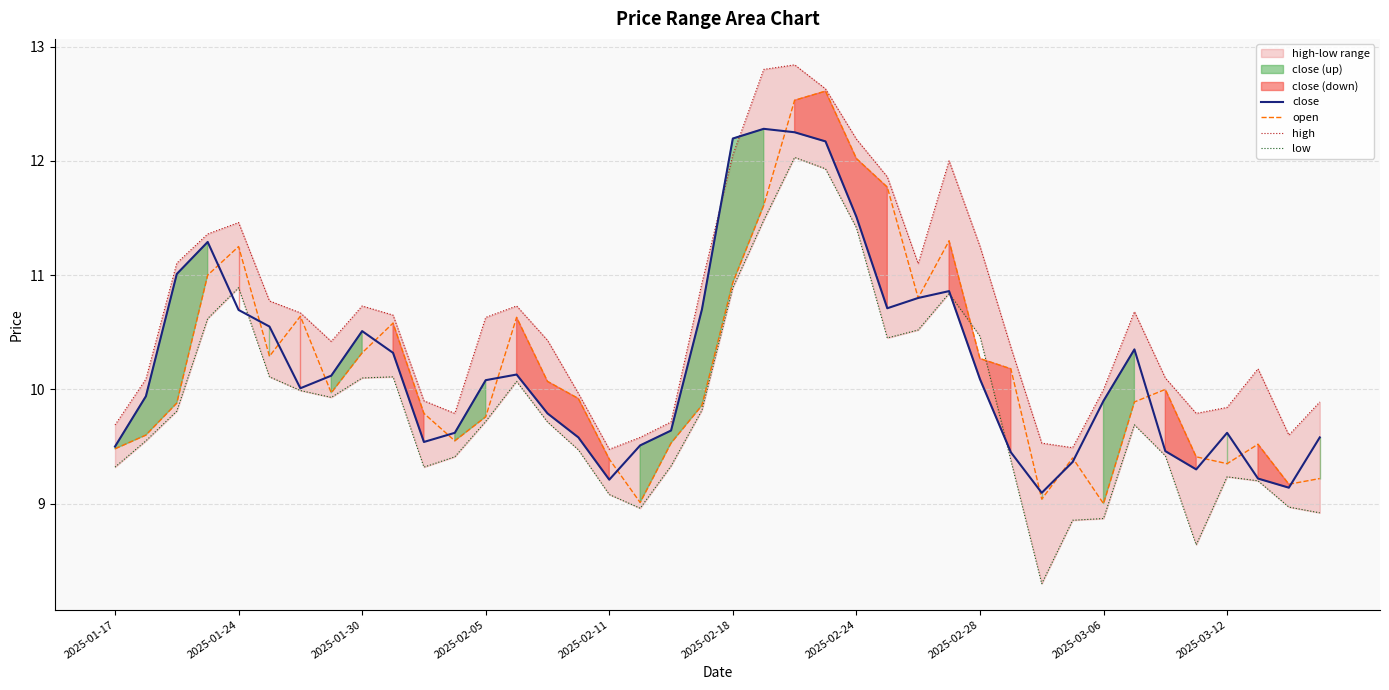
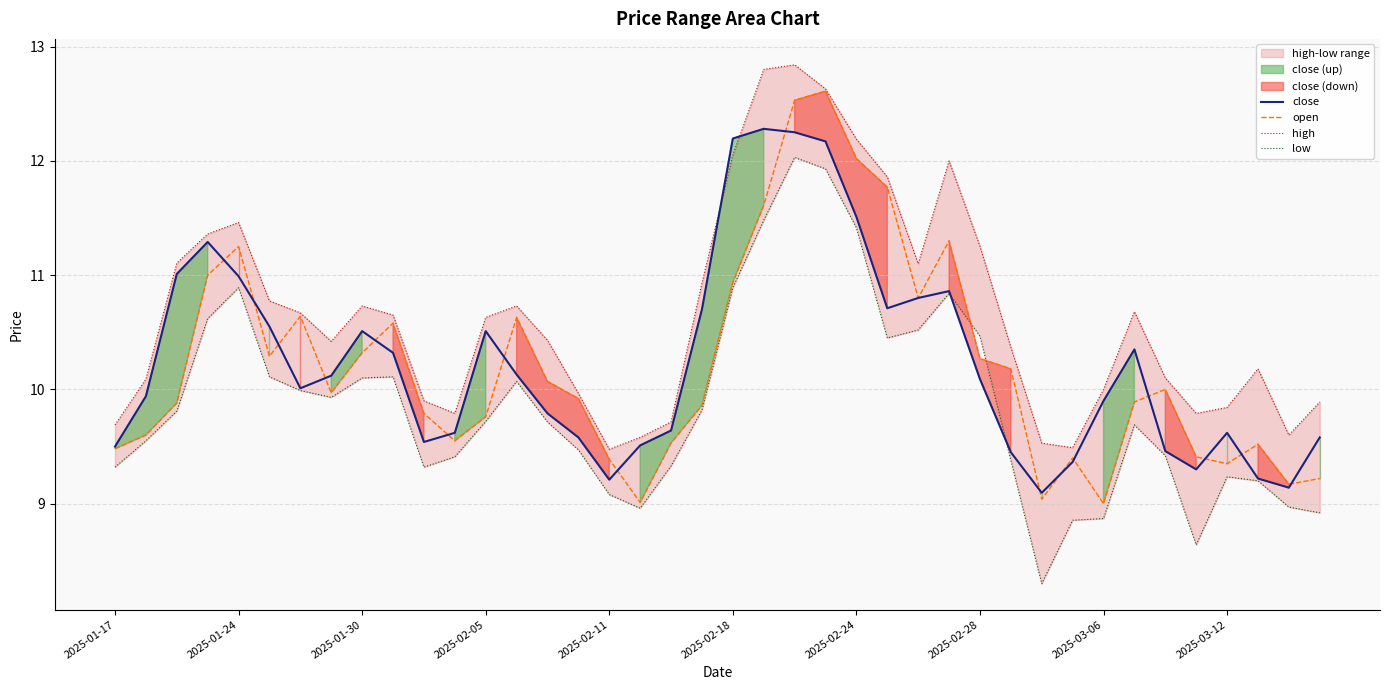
close, 2025-01-24: 10.70 -> 10.99
close, 2025-02-05: 10.08 -> 10.51
